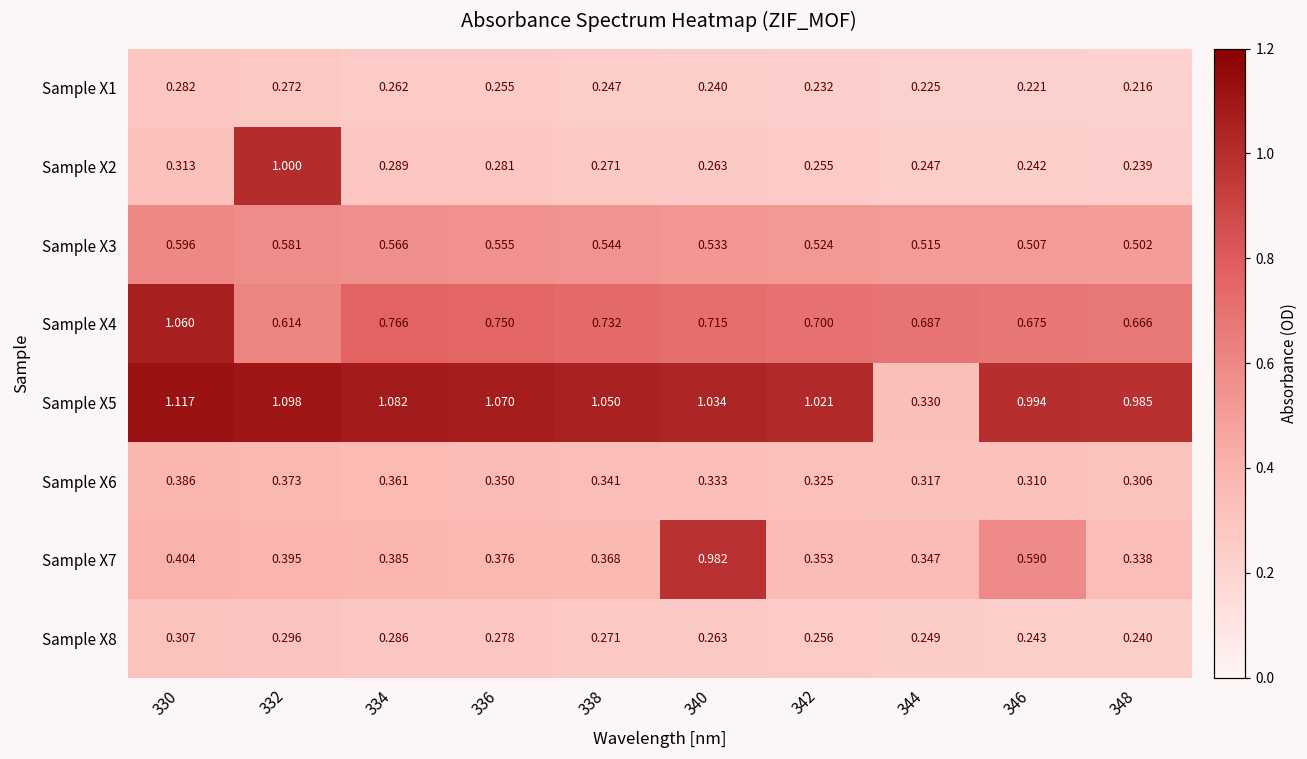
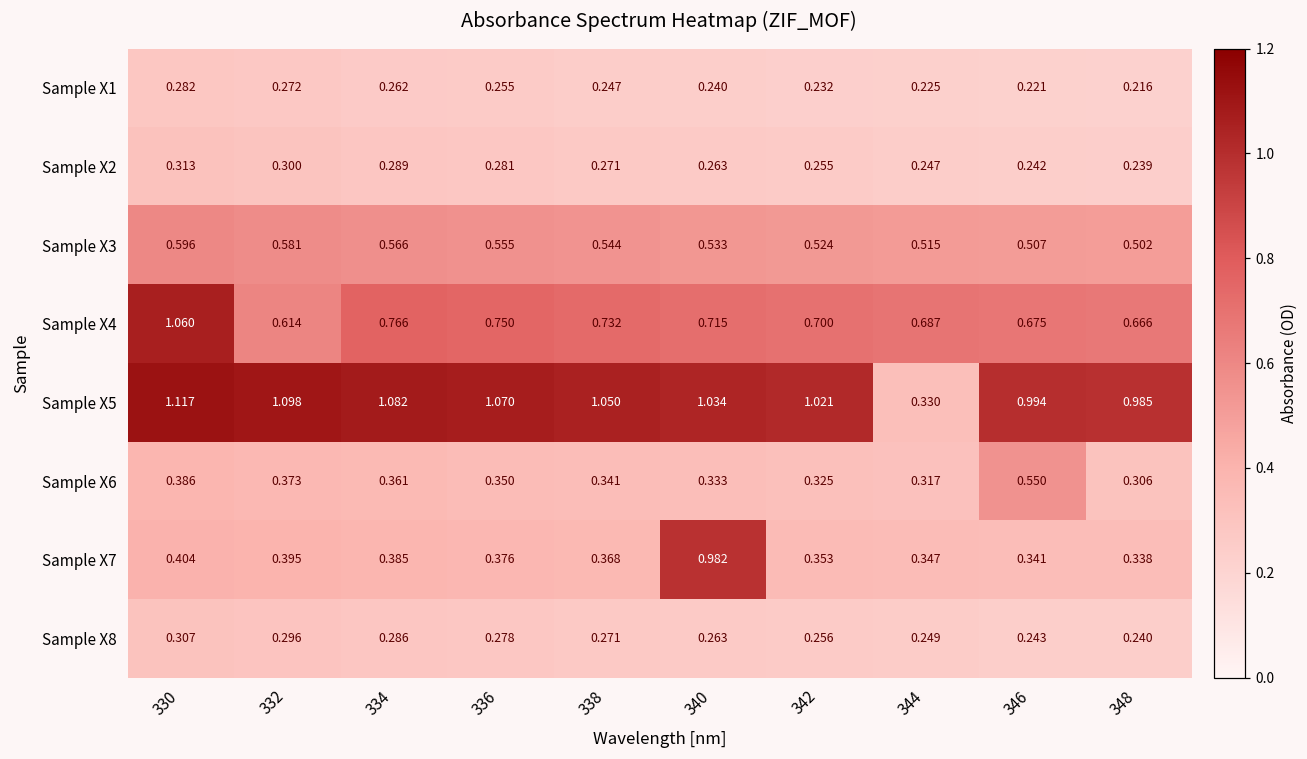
Sample X2, 332: 1.000 -> 0.300
Sample X6, 346: 0.310 -> 0.550
Sample X7, 346: 0.590 -> 0.341
